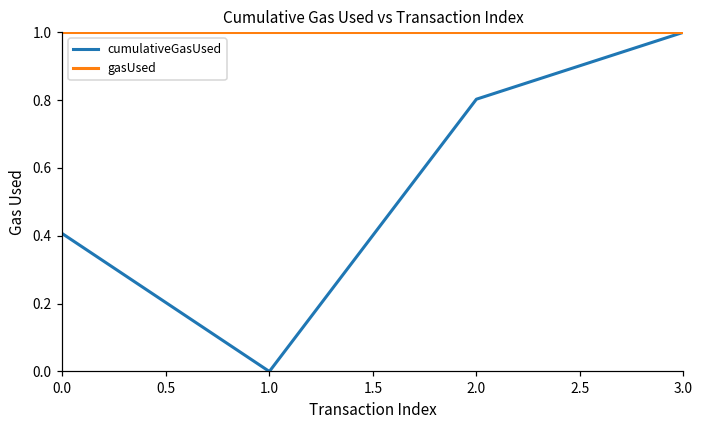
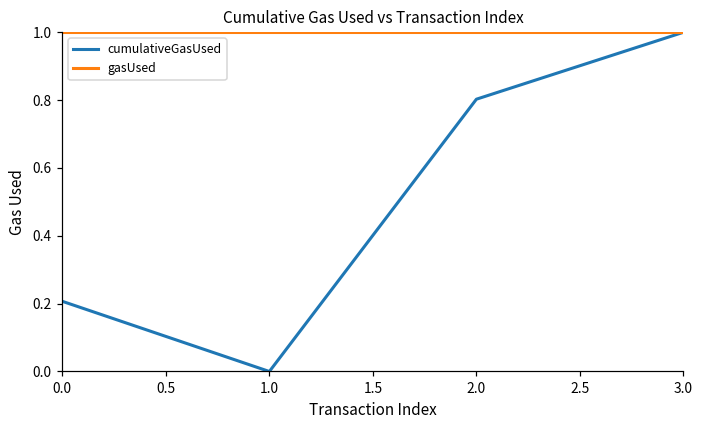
cumulativeGasUsed, 0.0: 0.41 -> 0.21
